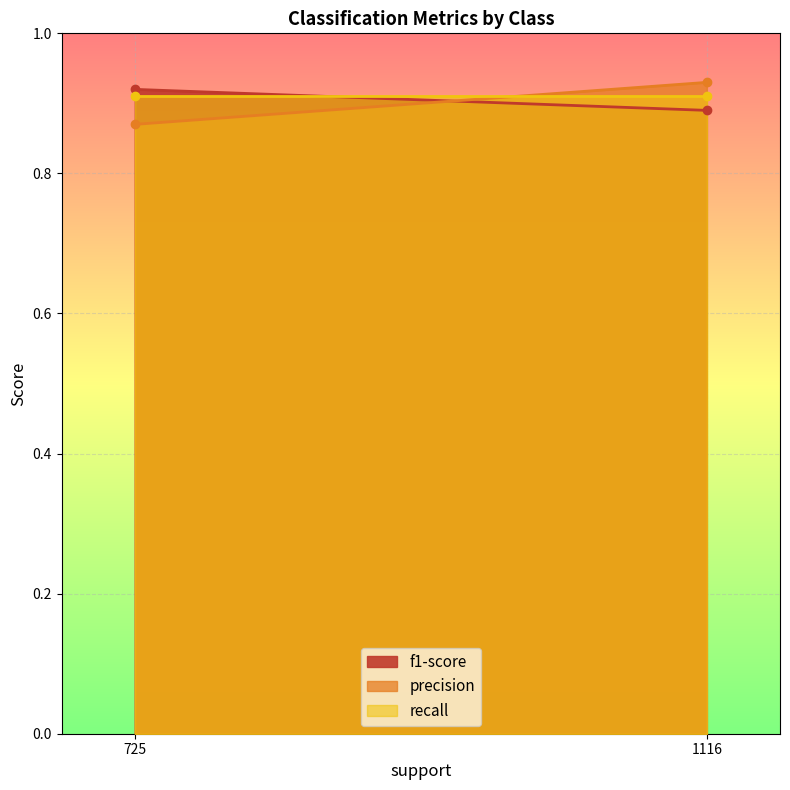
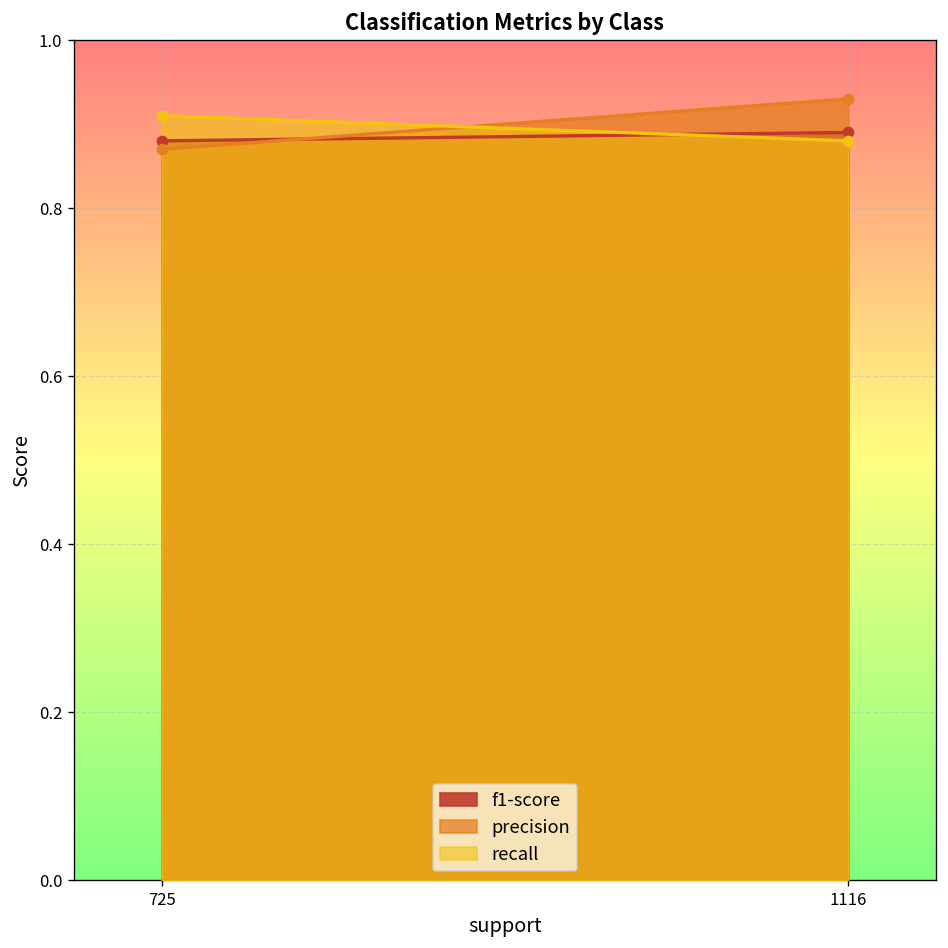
f1-score, 725: 0.92 -> 0.88
recall, 1116: 0.91 -> 0.88
